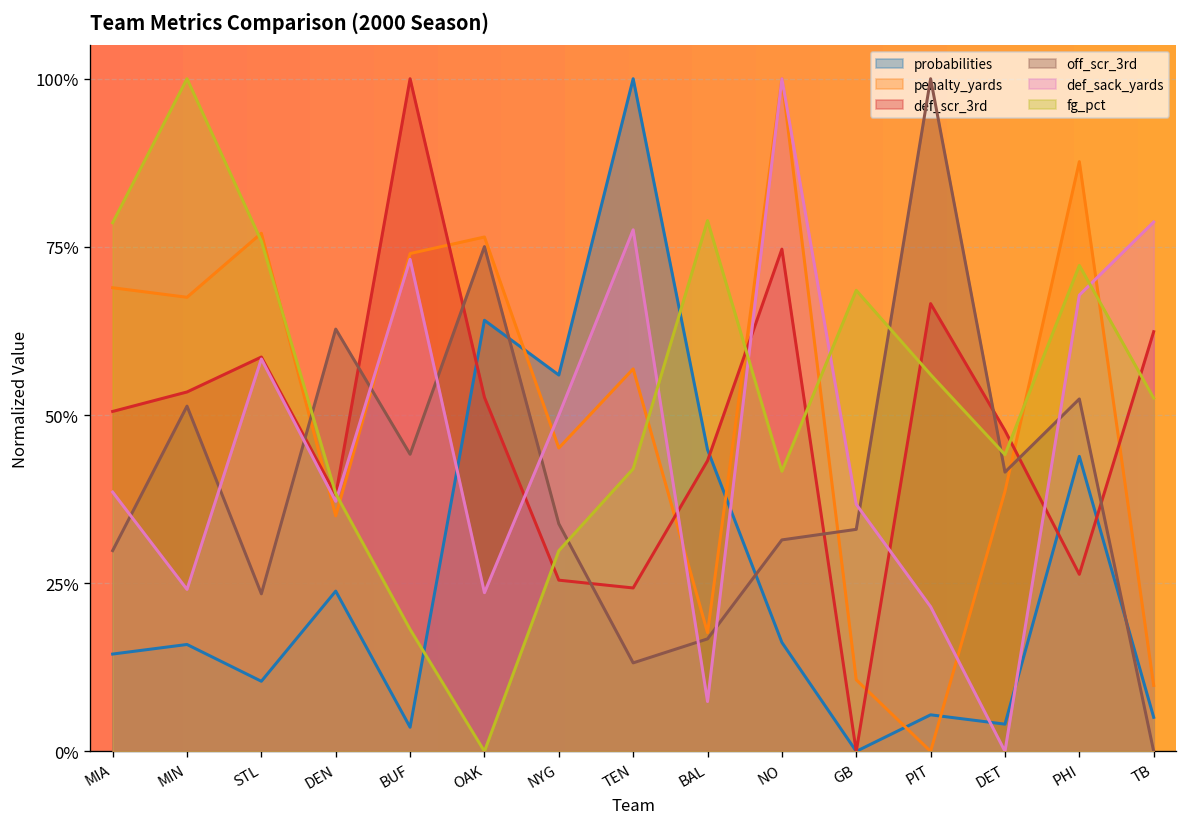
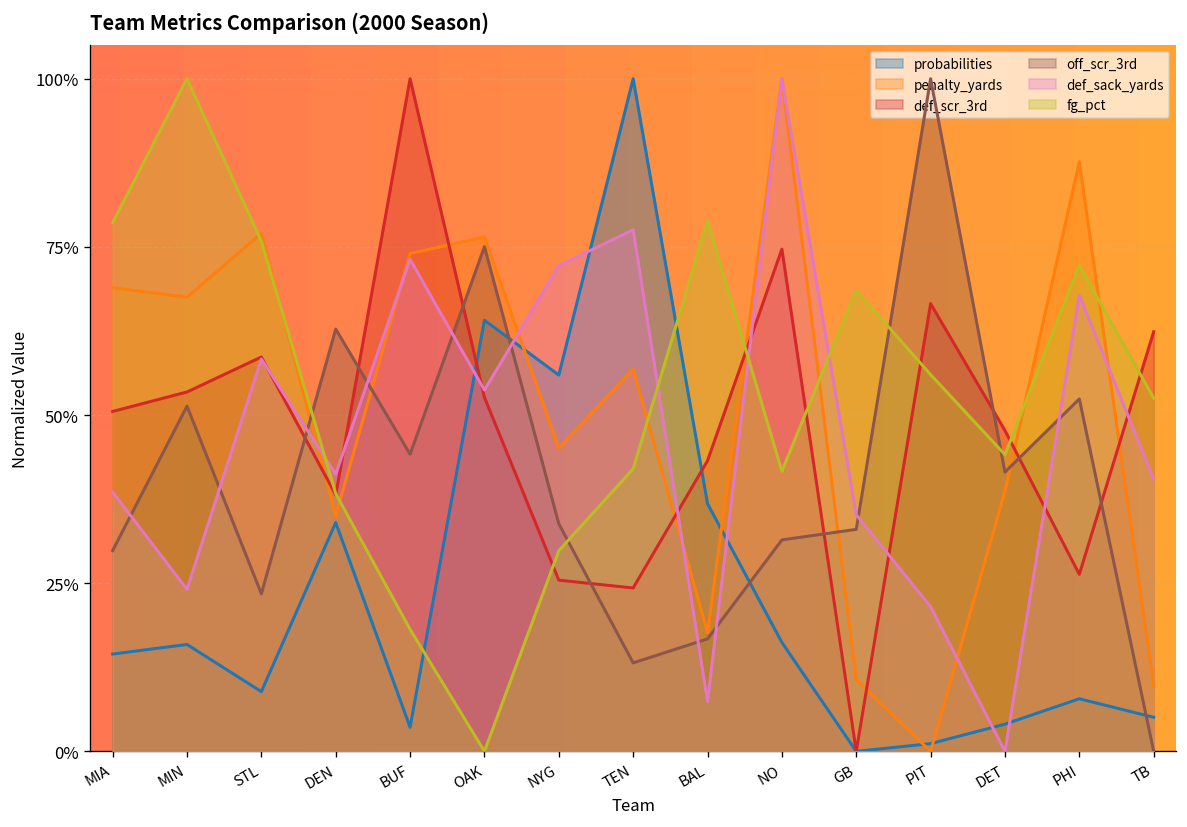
probabilities, STL: 10% -> 9%
probabilities, DEN: 24% -> 34%
def_sack_yards, DEN: 37% -> 41%
def_sack_yards, OAK: 24% -> 54%
def_sack_yards, NYG: 50% -> 72%
probabilities, BAL: 45% -> 37%
def_sack_yards, GB: 37% -> 35%
probabilities, PIT: 5% -> 1%
probabilities, PHI: 44% -> 8%
def_sack_yards, TB: 79% -> 40%
